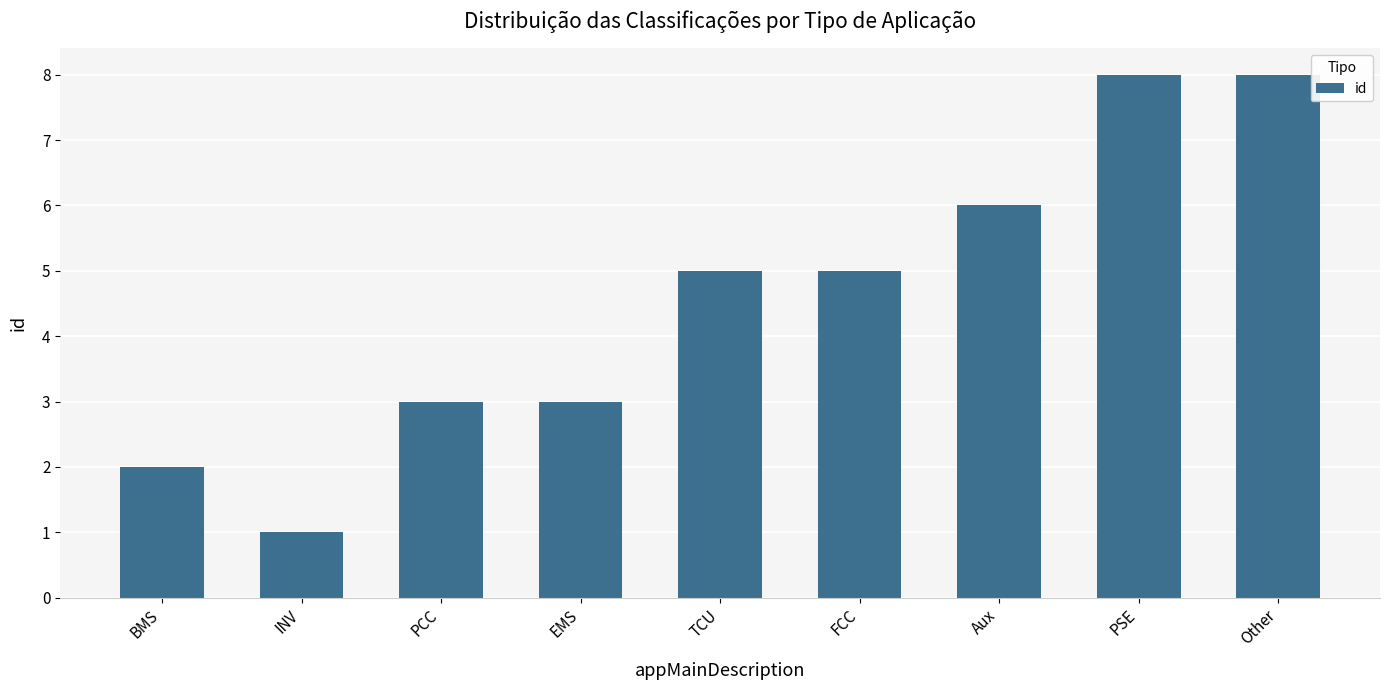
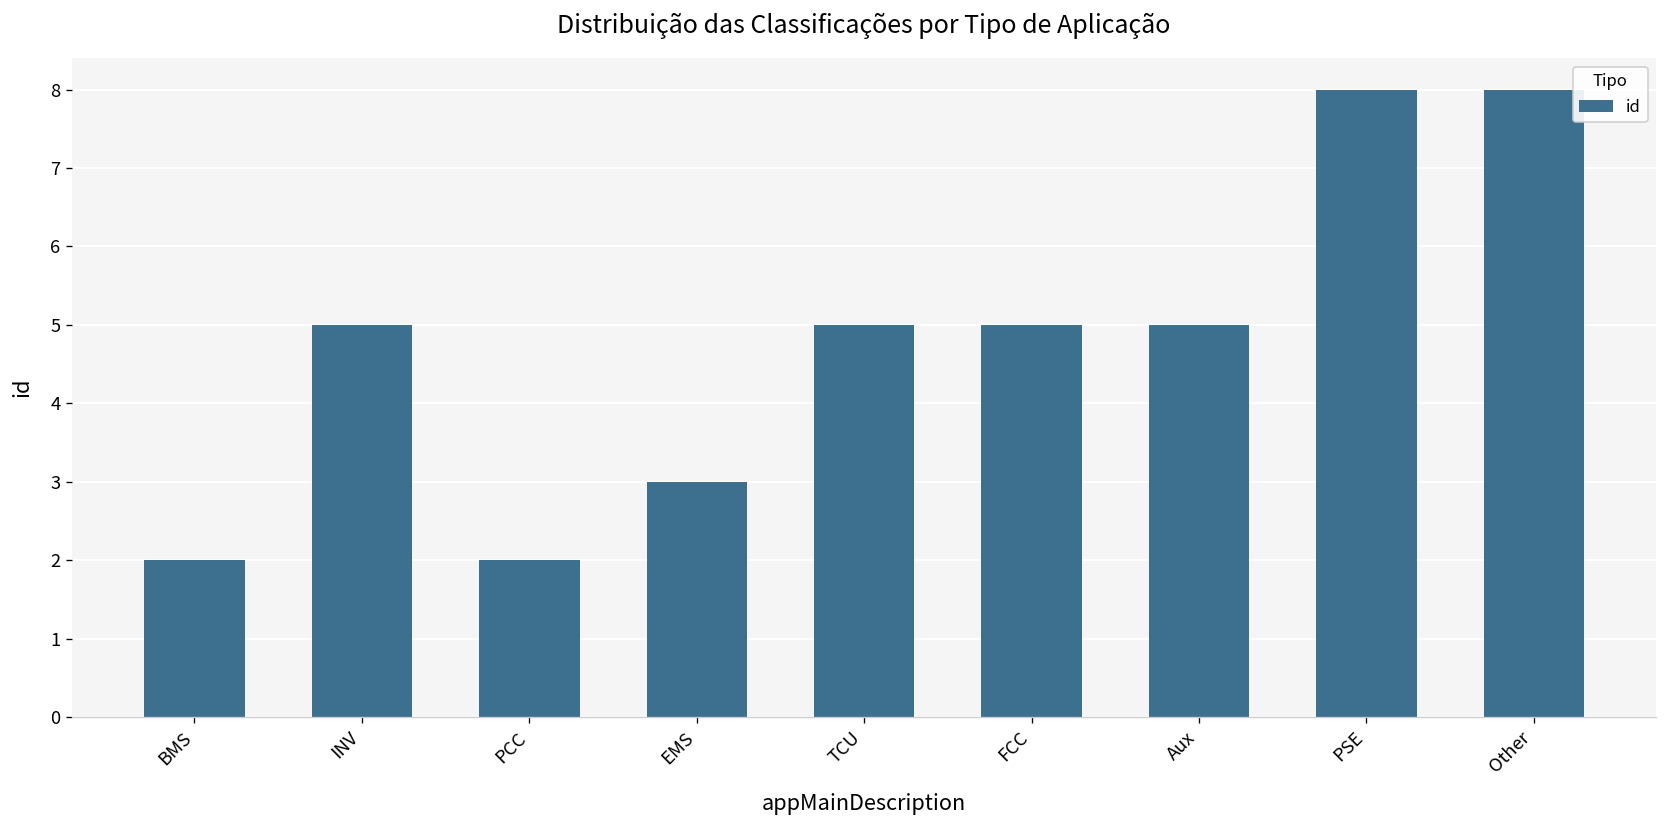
INV: 1 -> 5
PCC: 3 -> 2
Aux: 6 -> 5
